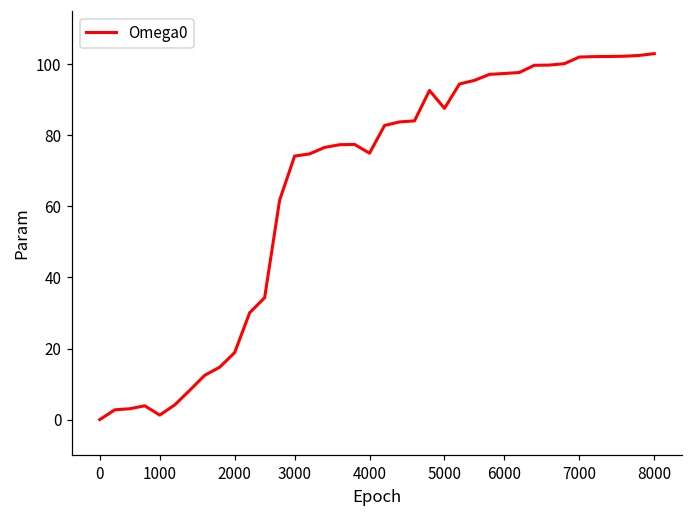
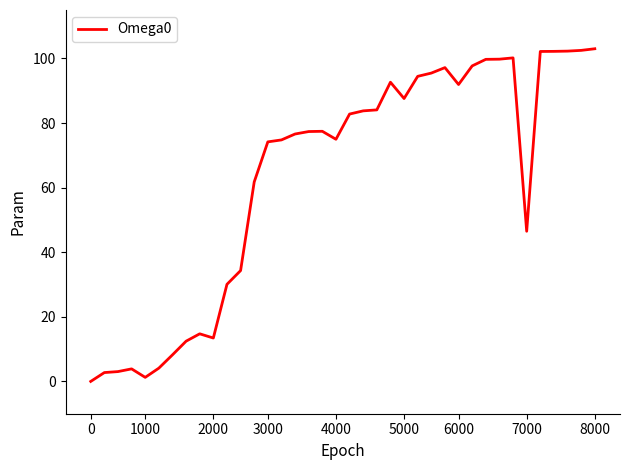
2000: 19 -> 13
6000: 97 -> 92
7000: 102 -> 46
